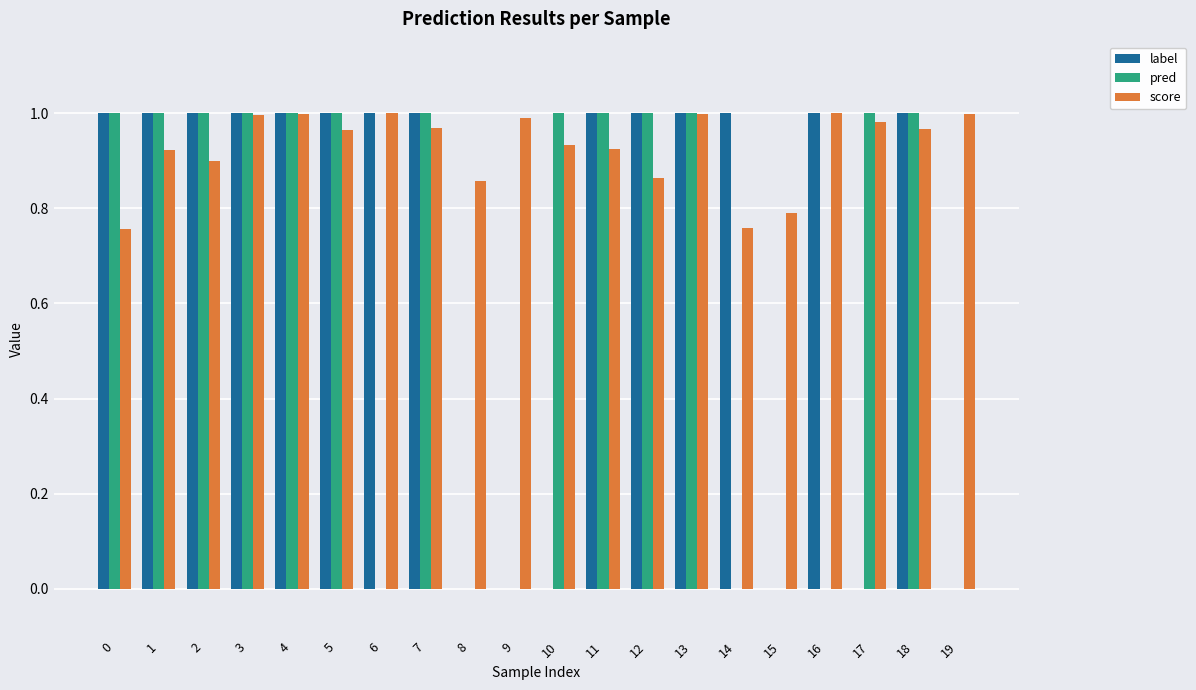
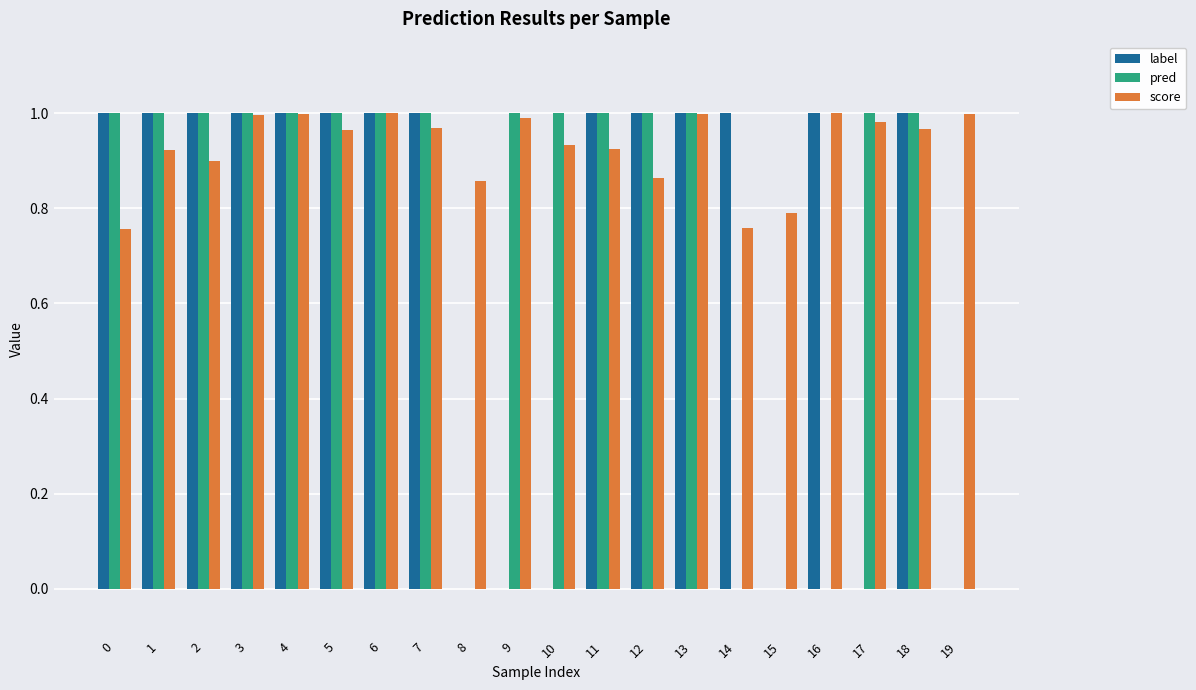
pred, 6: 0 -> 1
pred, 9: 0 -> 1
